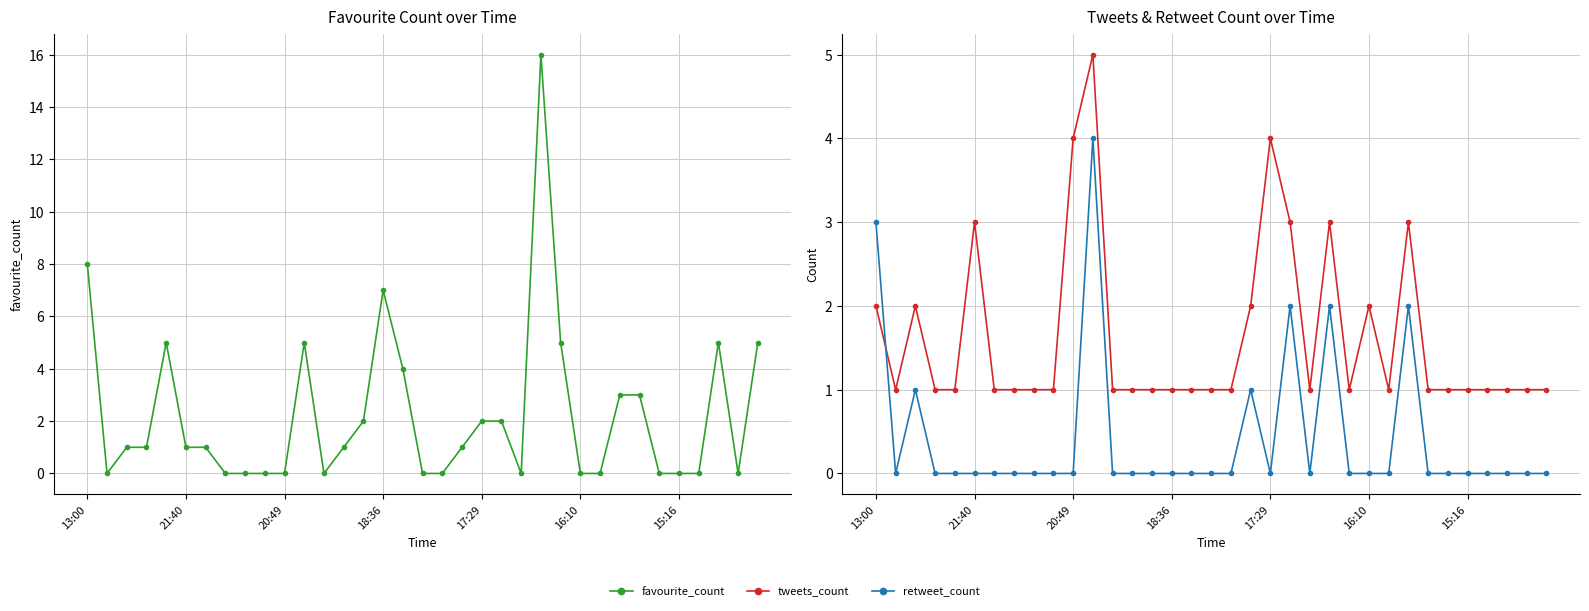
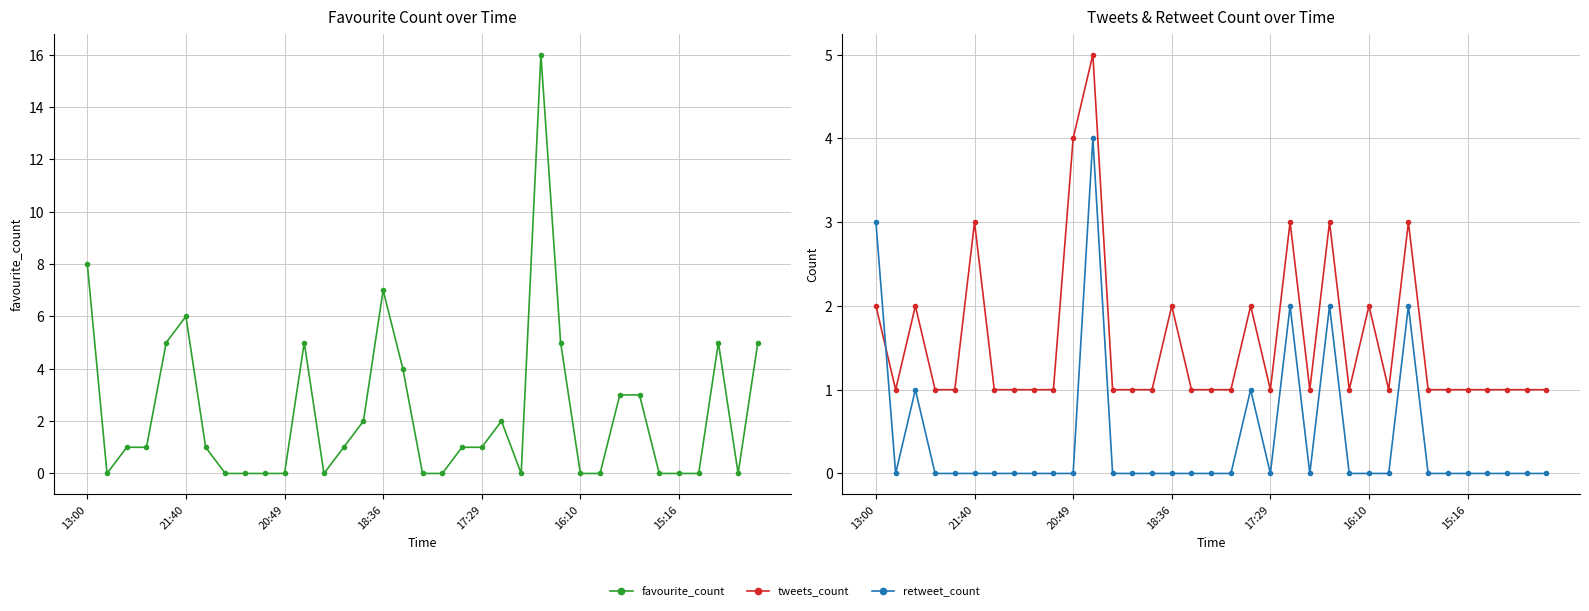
Favourite Count over Time, 21:40: 1 -> 6
Favourite Count over Time, 17:29: 2 -> 1
Tweets & Retweet Count over Time, tweets_count, 18:36: 1 -> 2
Tweets & Retweet Count over Time, tweets_count, 17:29: 4 -> 1
